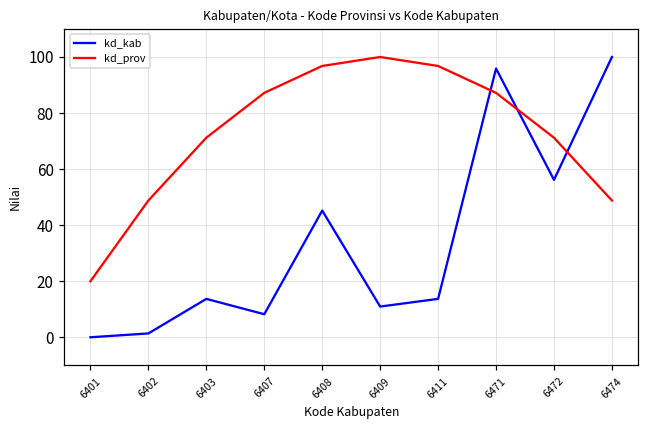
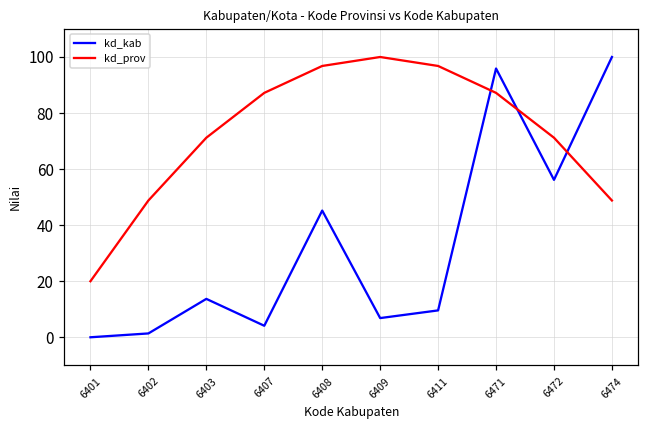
kd_kab, 6407: 8 -> 4
kd_kab, 6409: 11 -> 7
kd_kab, 6411: 14 -> 10
